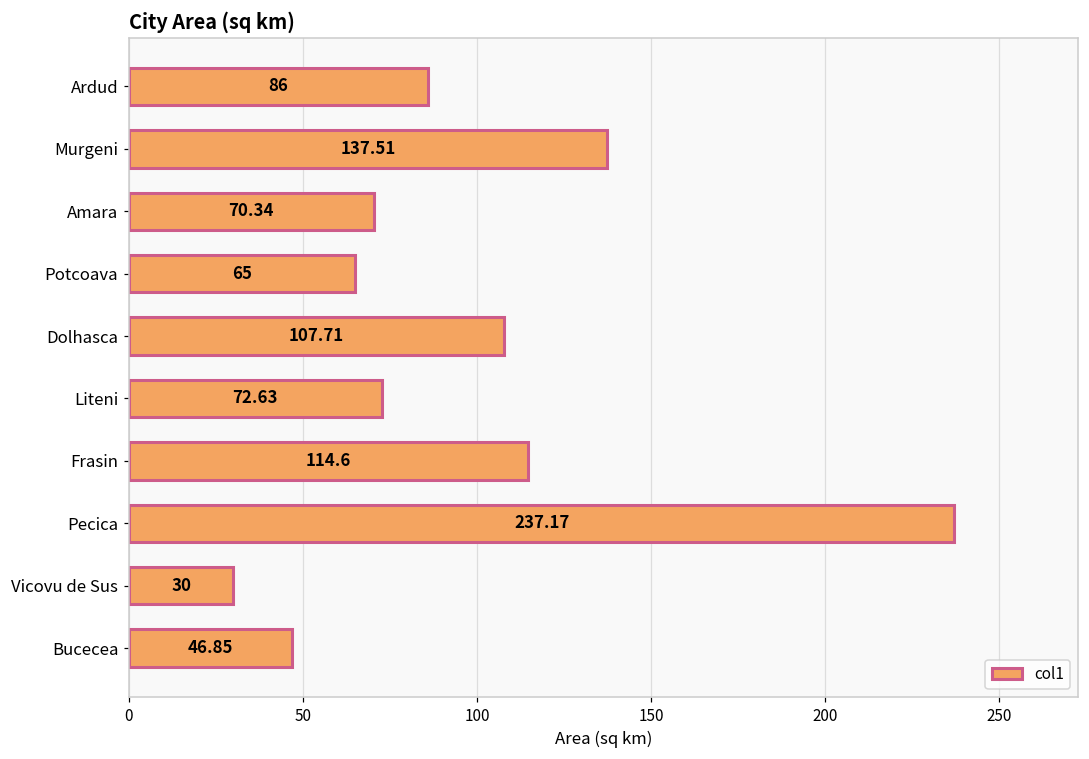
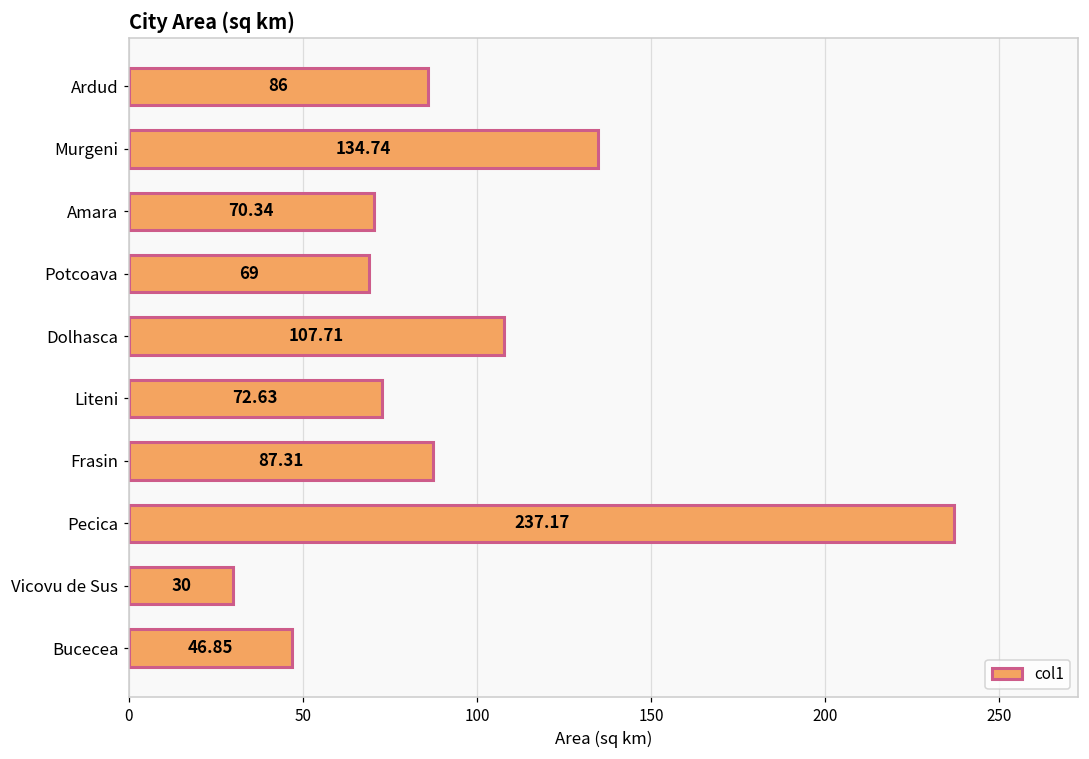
Murgeni: 137.51 -> 134.74
Potcoava: 65 -> 69
Frasin: 114.6 -> 87.31
